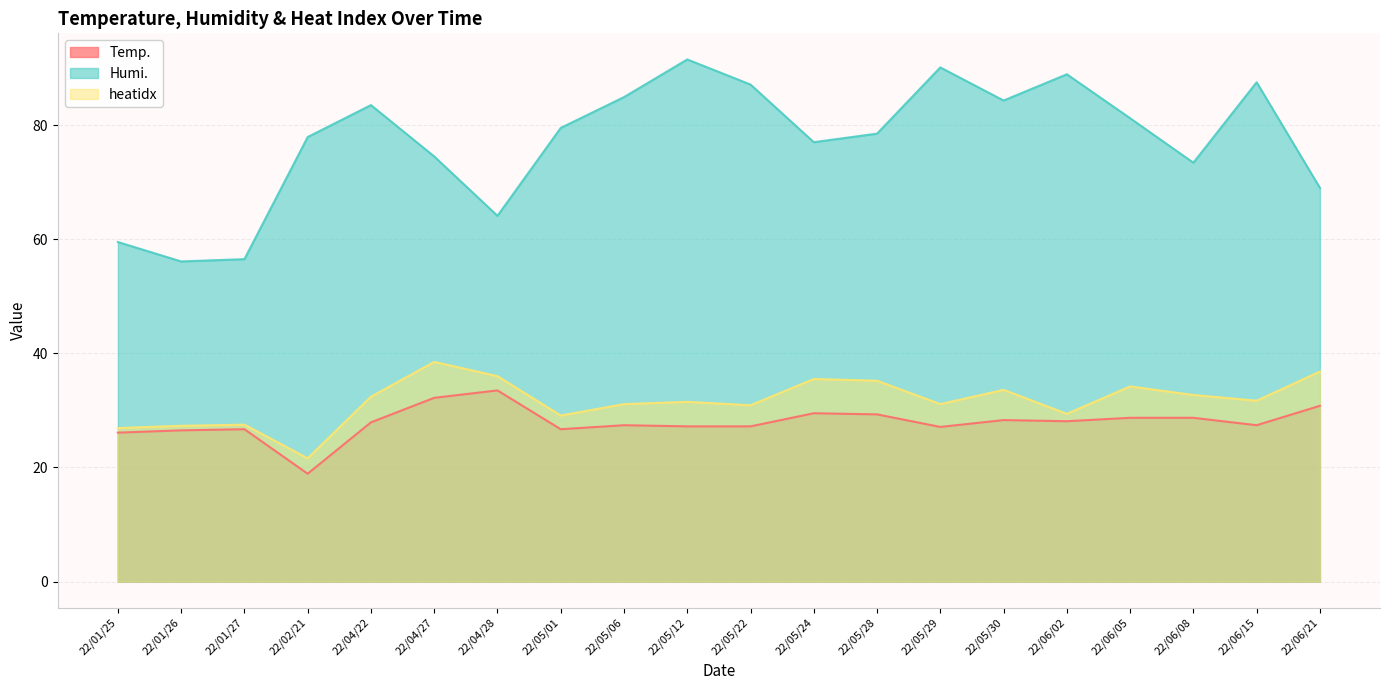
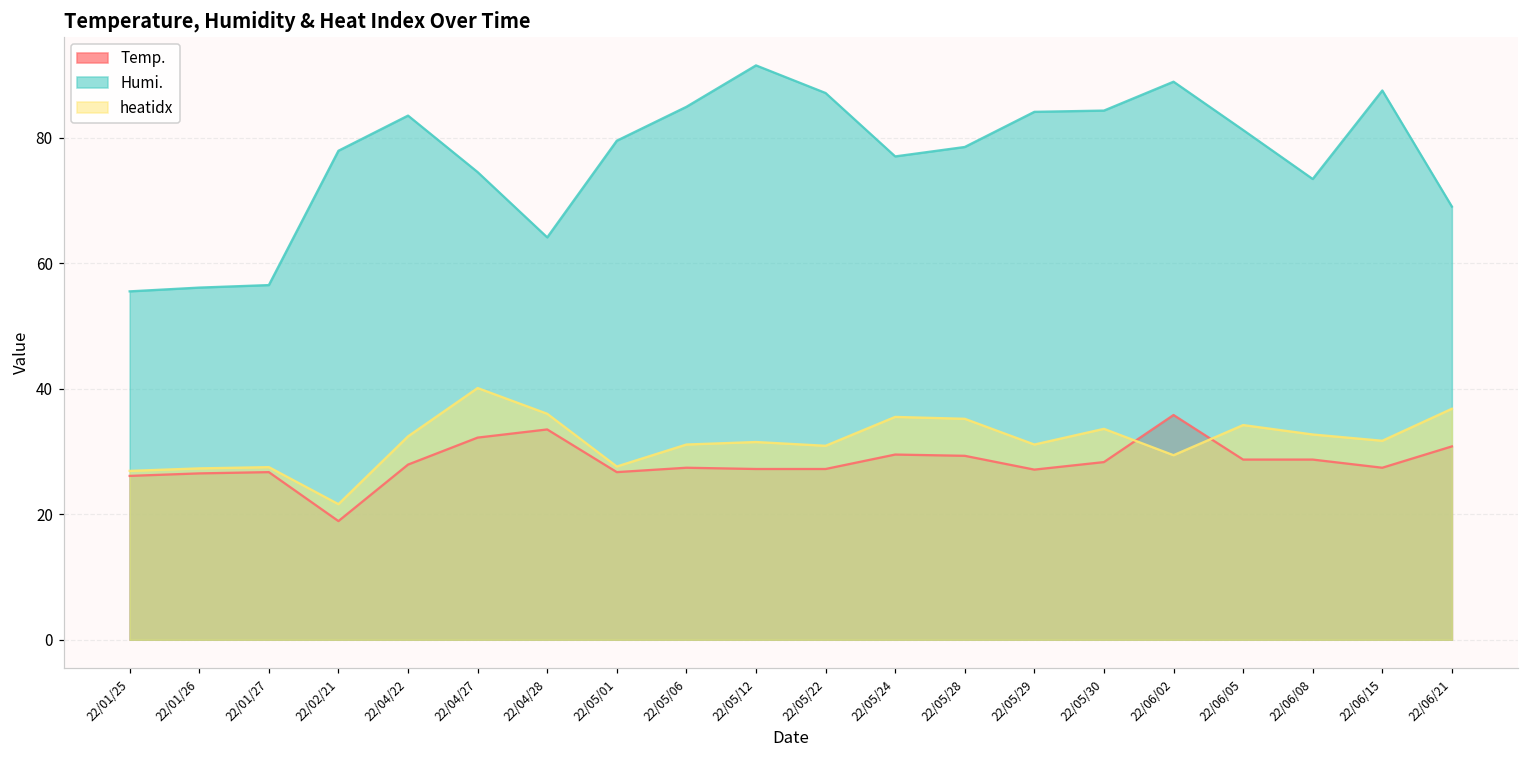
Humi., 22/01/25: 60 -> 56
heatidx, 22/04/27: 39 -> 40
heatidx, 22/05/01: 29 -> 28
Humi., 22/05/29: 90 -> 84
Temp., 22/06/02: 28 -> 36
